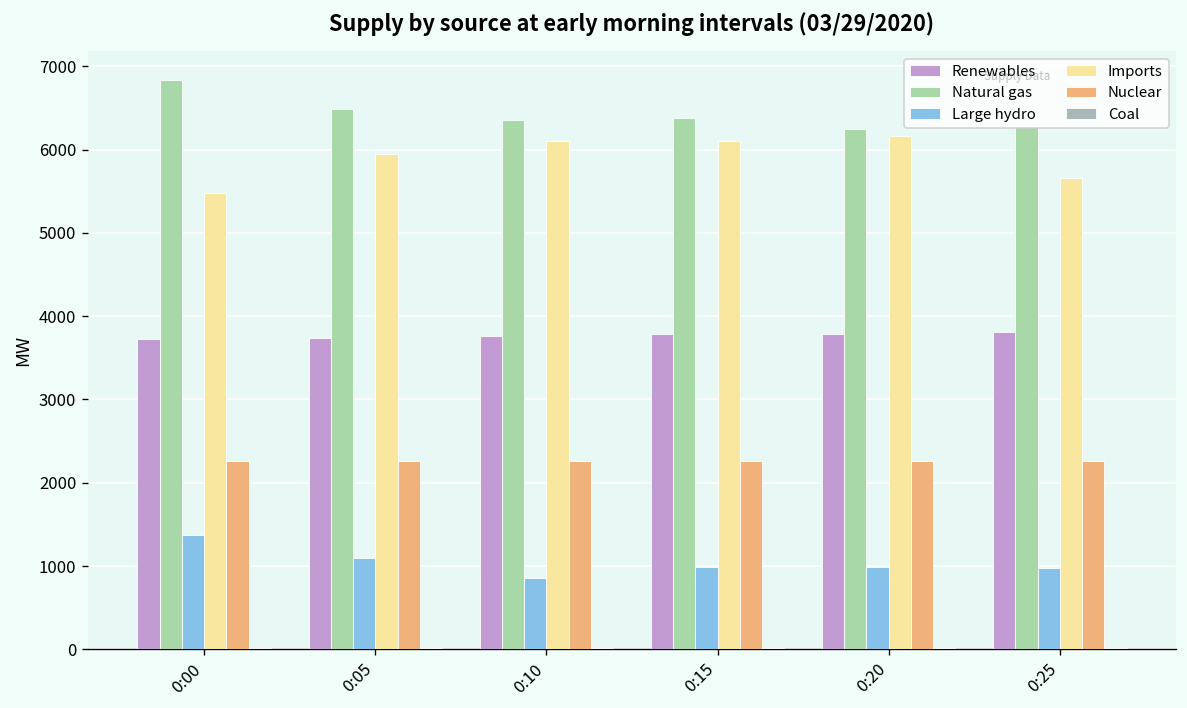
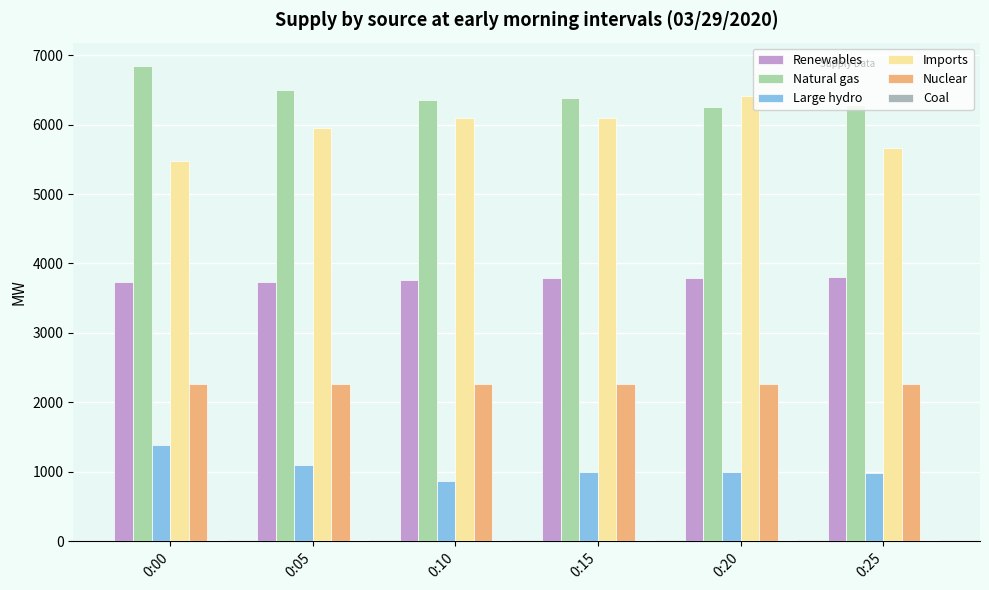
Imports, 0:20: 6200 -> 6400
